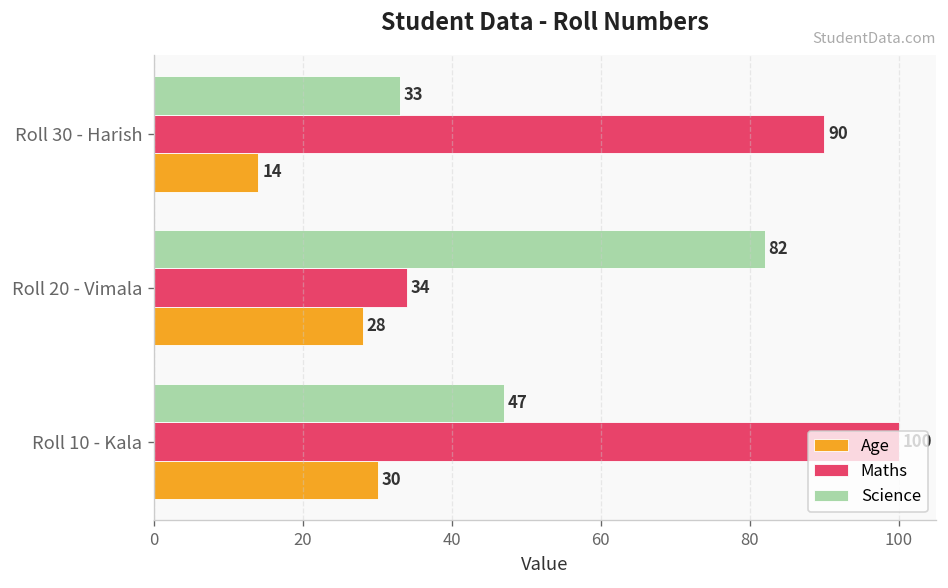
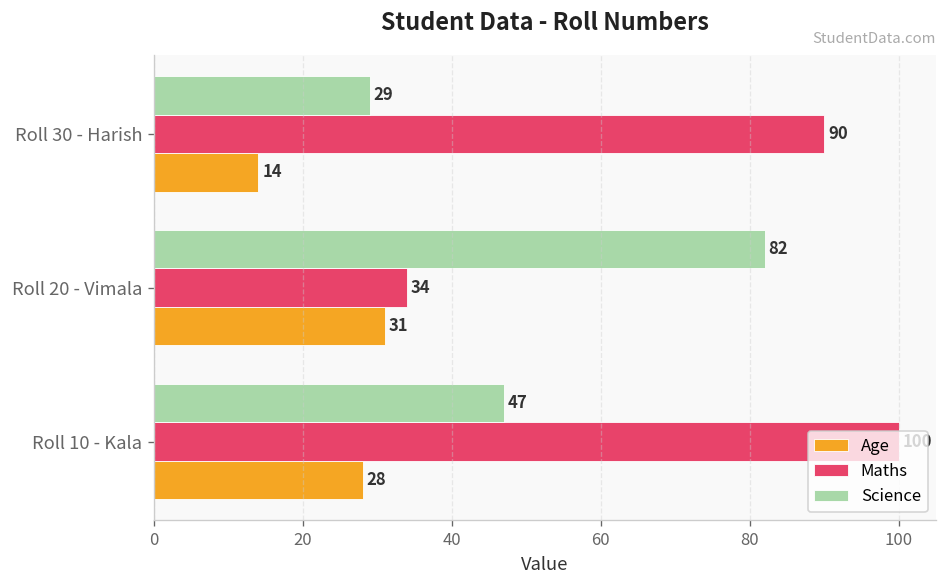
Science, Roll 30 - Harish: 33 -> 29
Age, Roll 20 - Vimala: 28 -> 31
Age, Roll 10 - Kala: 30 -> 28
